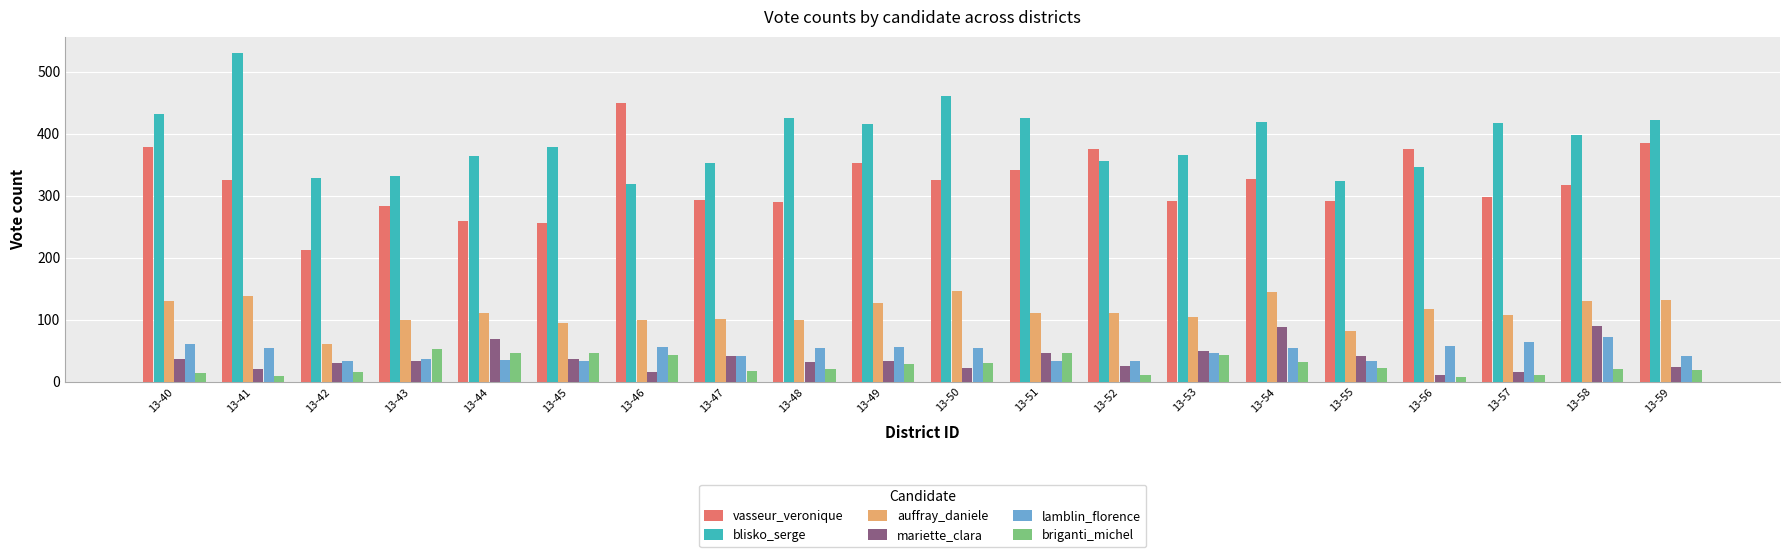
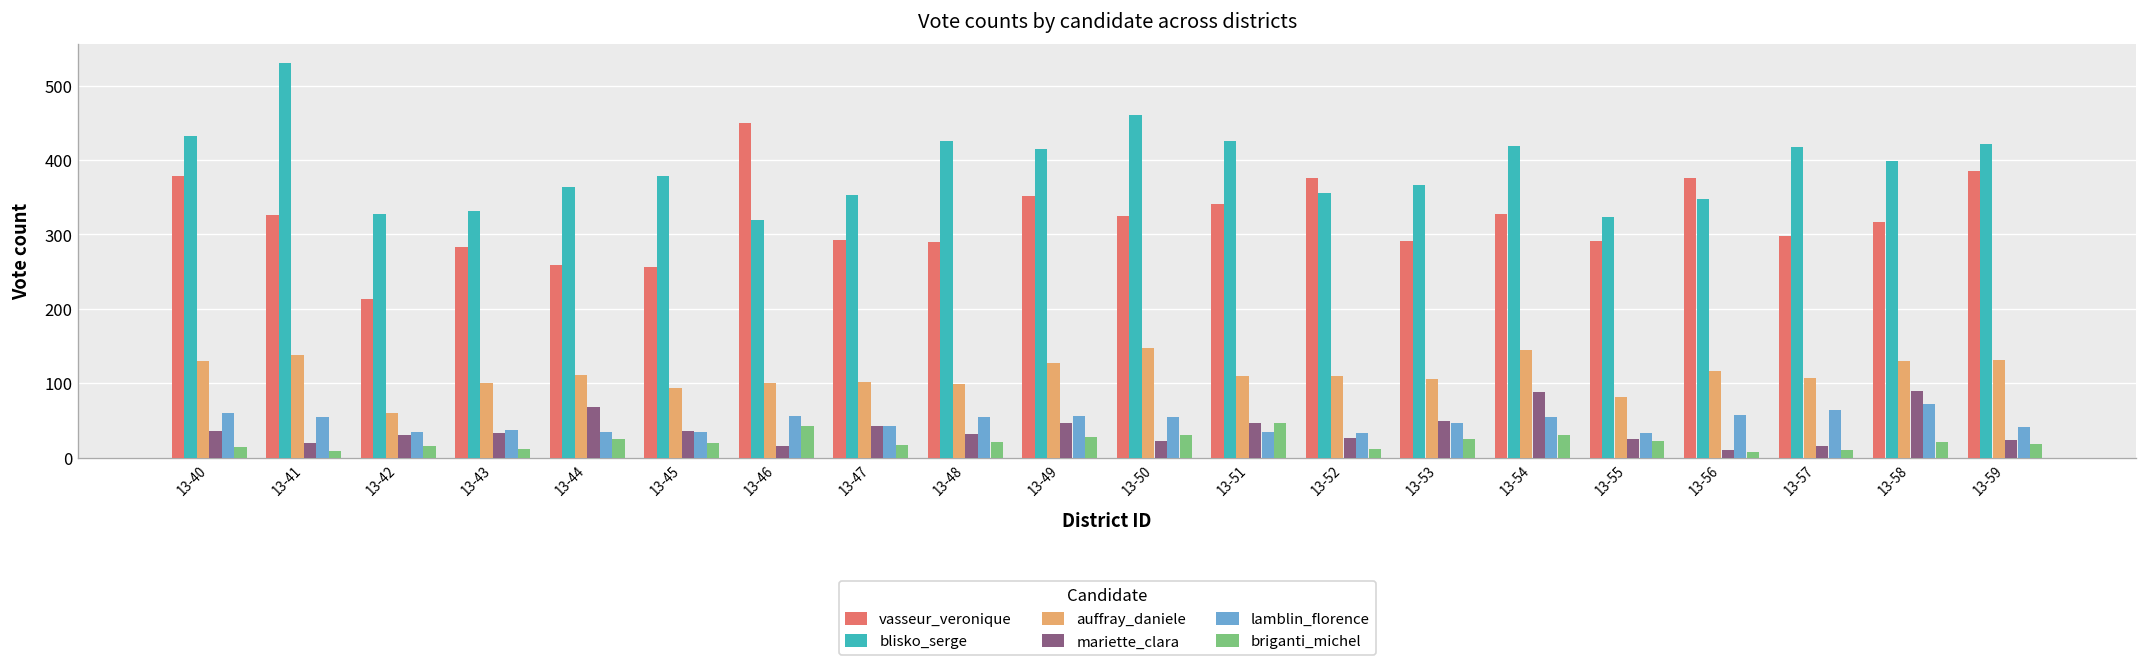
briganti_michel, 13-43: 50 -> 10
briganti_michel, 13-44: 50 -> 30
briganti_michel, 13-45: 50 -> 20
mariette_clara, 13-49: 30 -> 50
briganti_michel, 13-53: 40 -> 30
mariette_clara, 13-55: 40 -> 30
